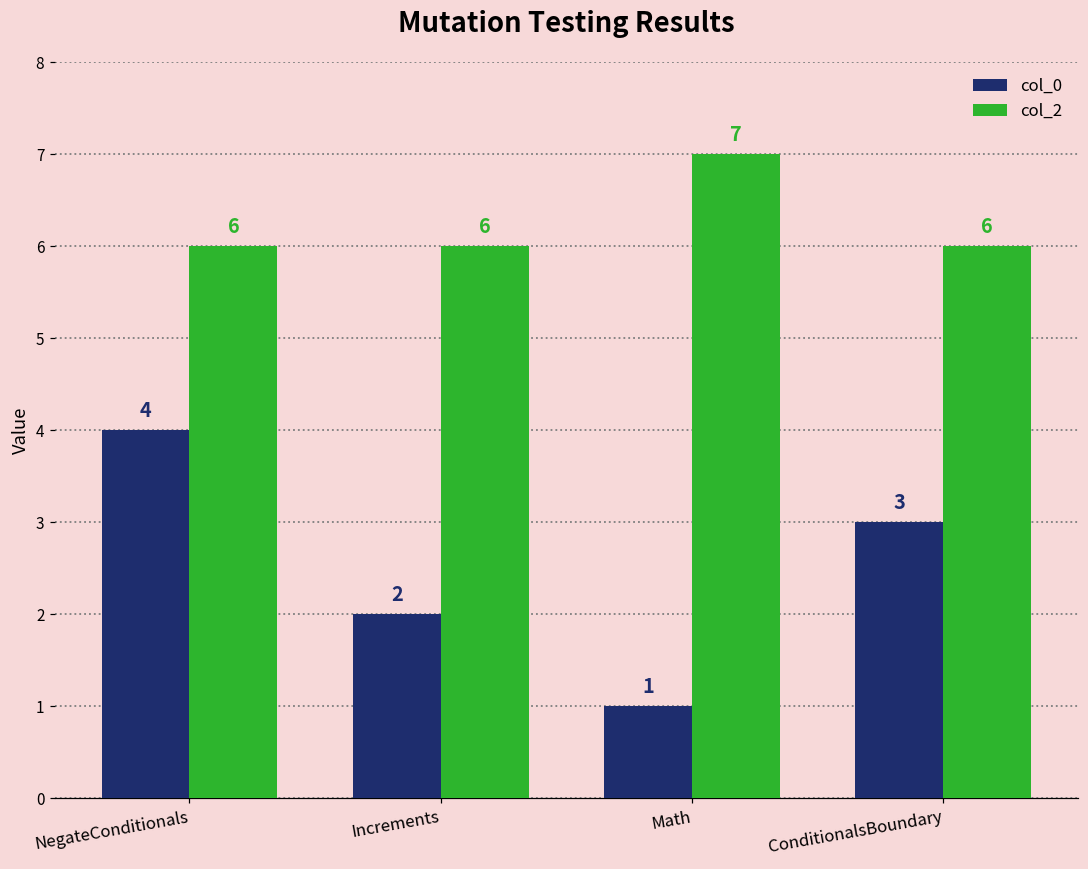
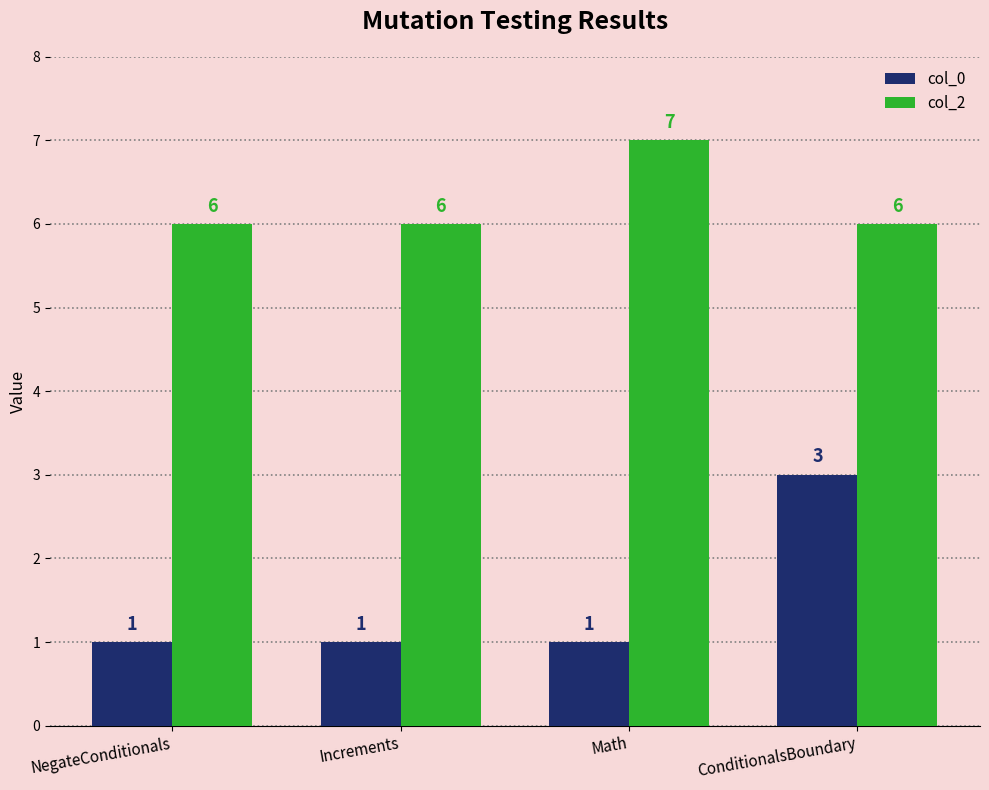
col_0, NegateConditionals: 4 -> 1
col_0, Increments: 2 -> 1
